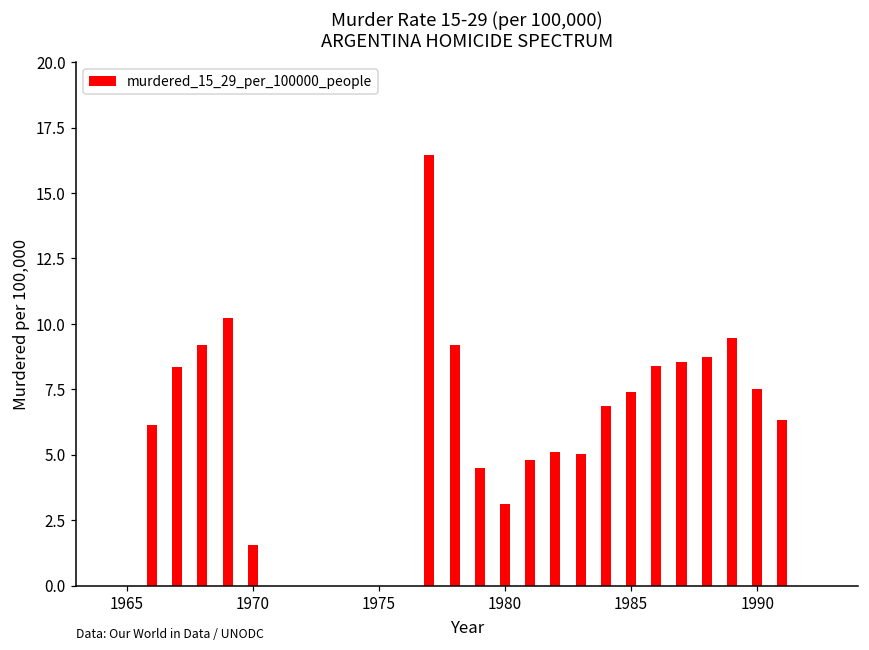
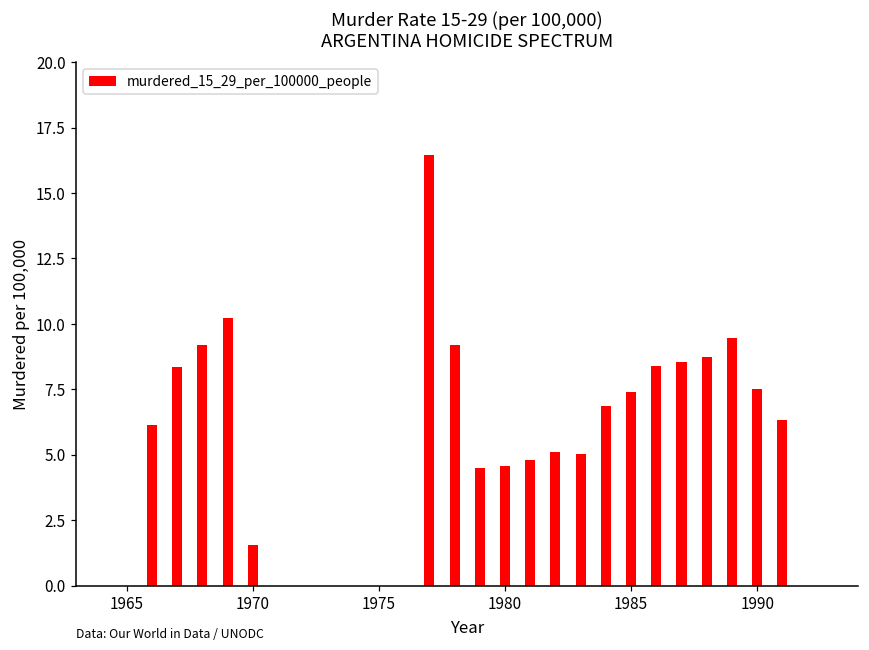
1980: 3.1 -> 4.6
